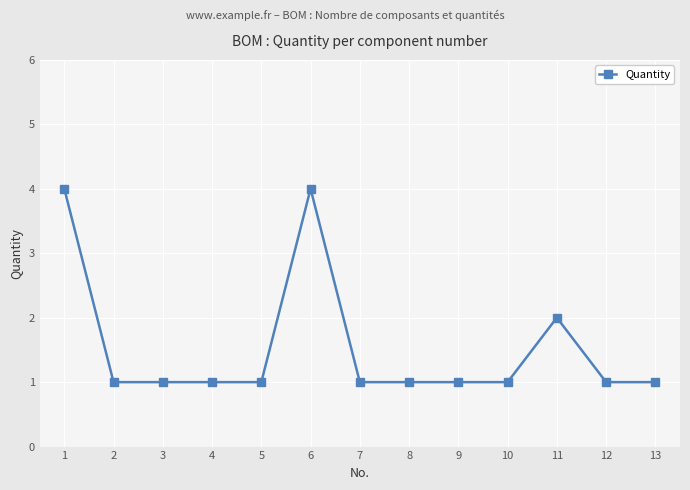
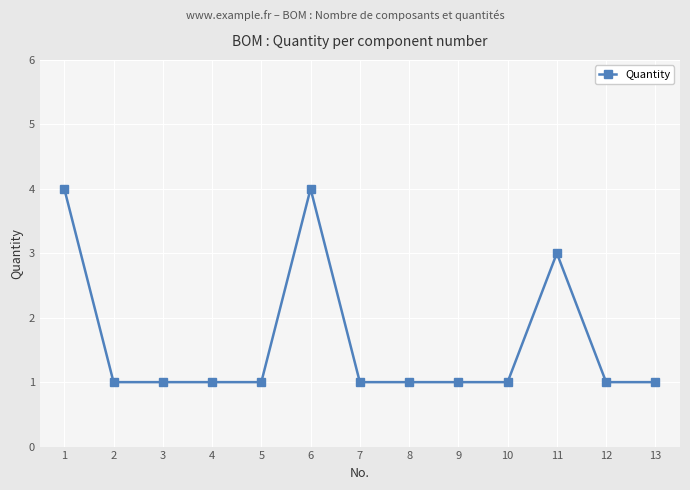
11: 2 -> 3
